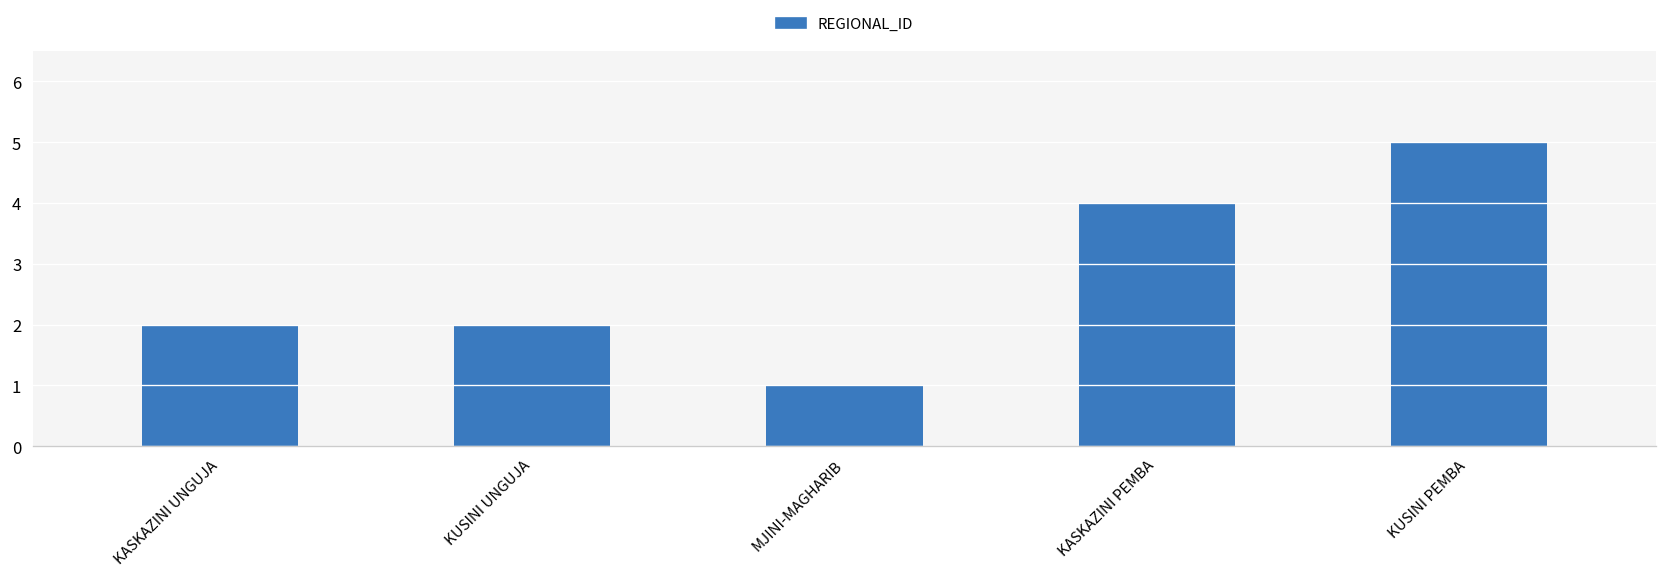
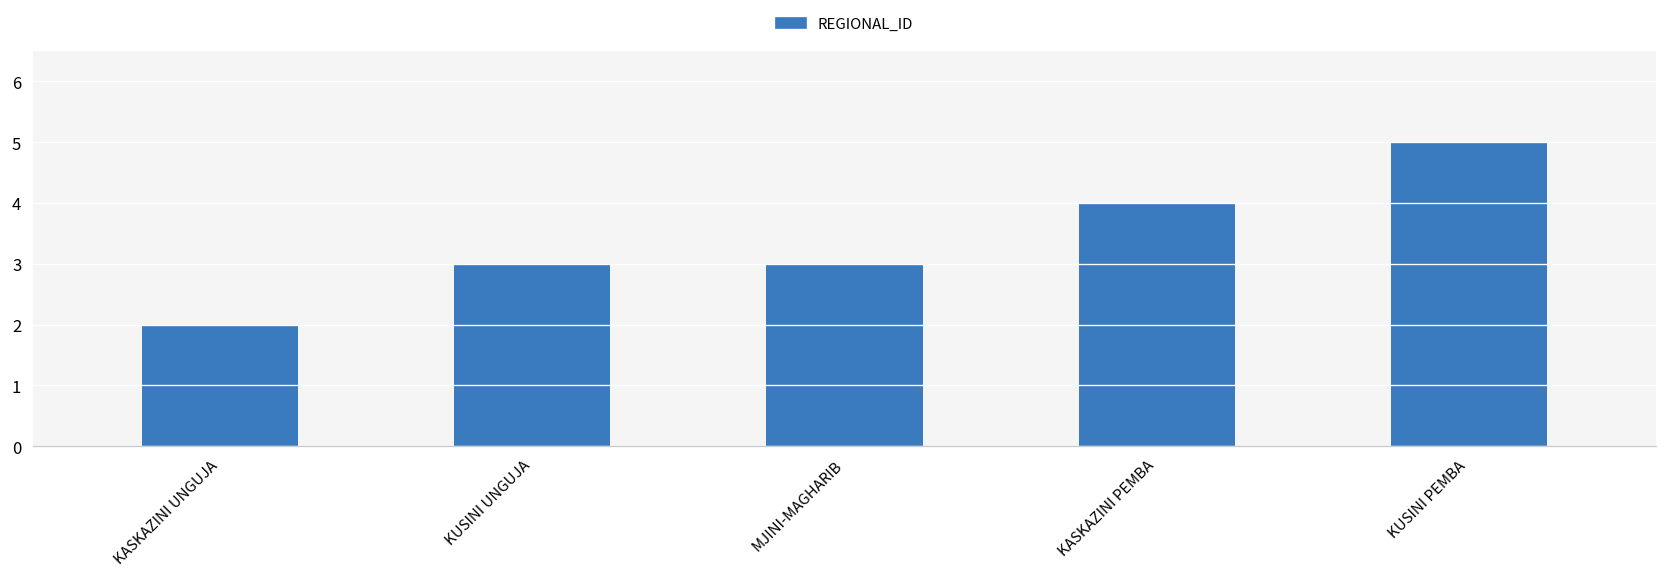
KUSINI UNGUJA: 2 -> 3
MJINI-MAGHARIB: 1 -> 3
